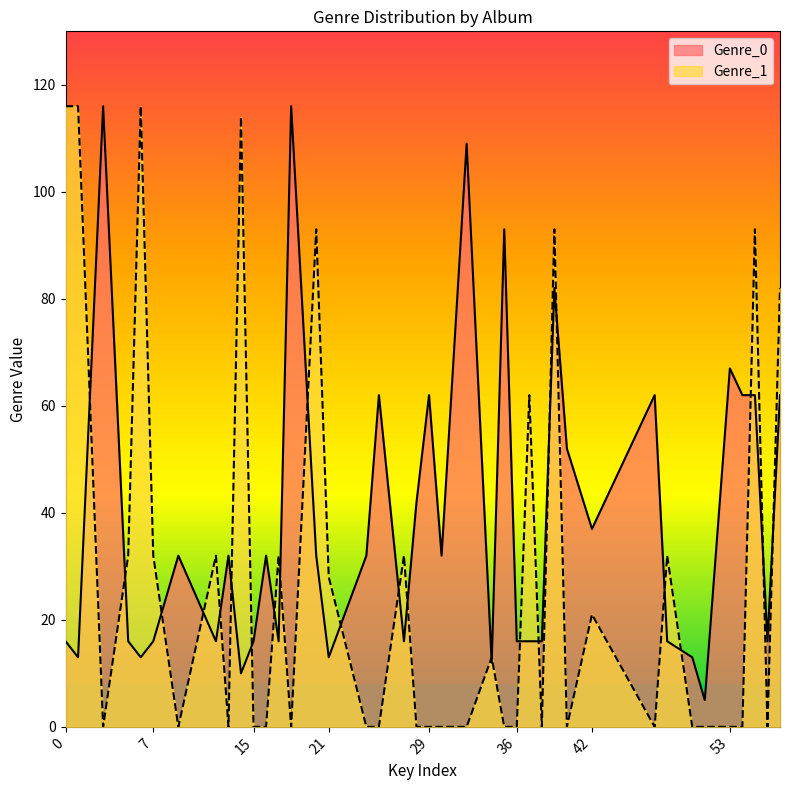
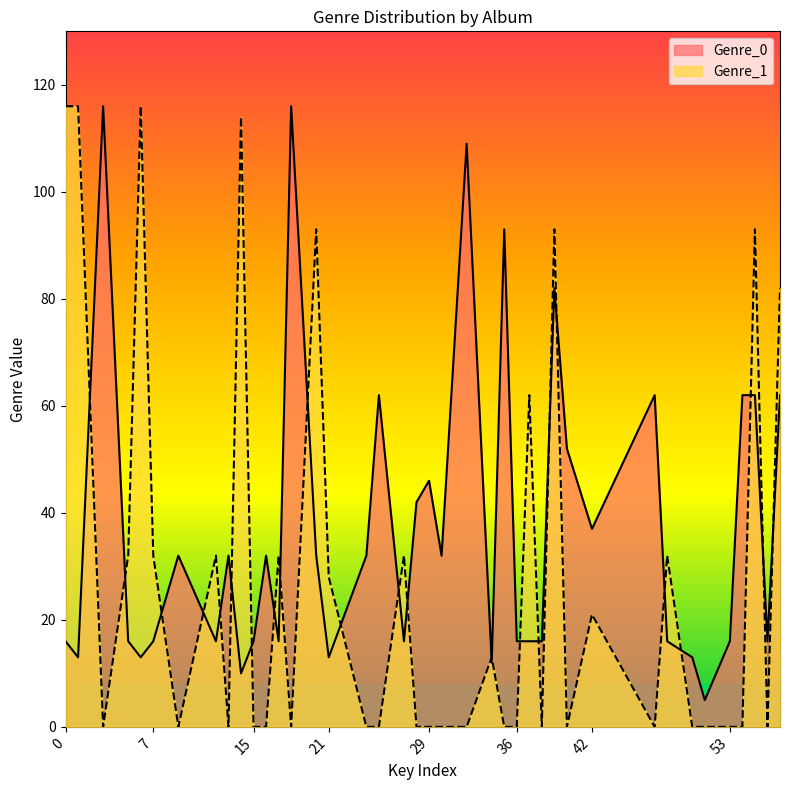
Genre_0, 29: 62 -> 46
Genre_0, 53: 67 -> 16
